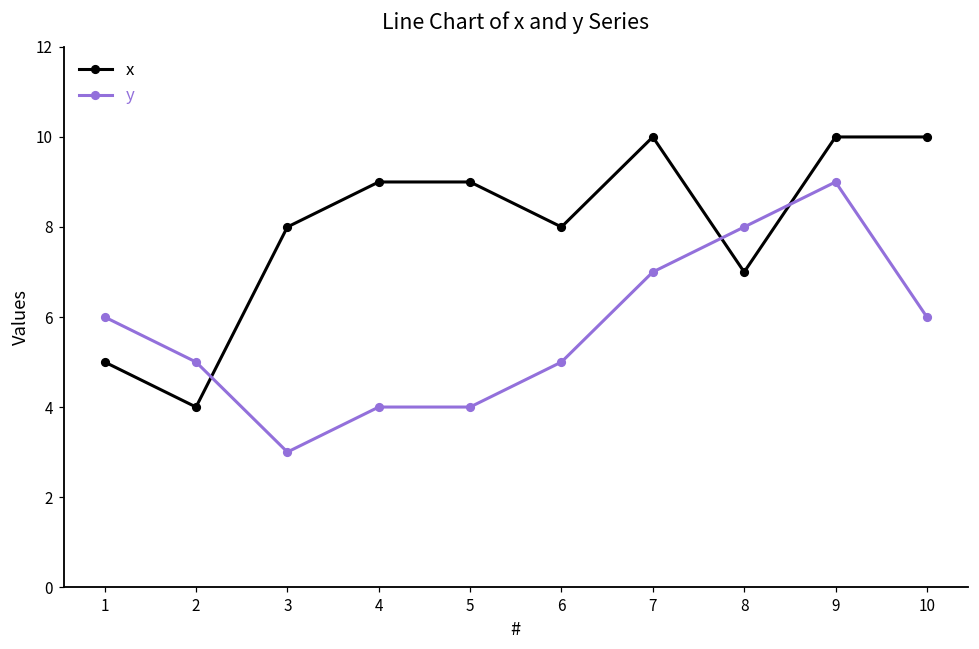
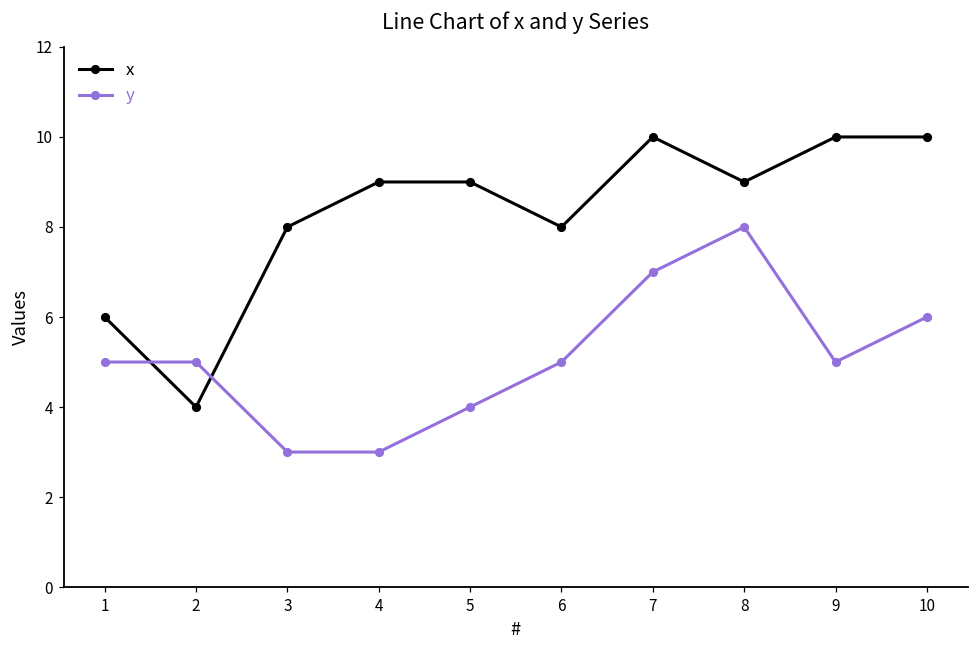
x, 1: 5 -> 6
y, 1: 6 -> 5
y, 4: 4 -> 3
x, 8: 7 -> 9
y, 9: 9 -> 5
